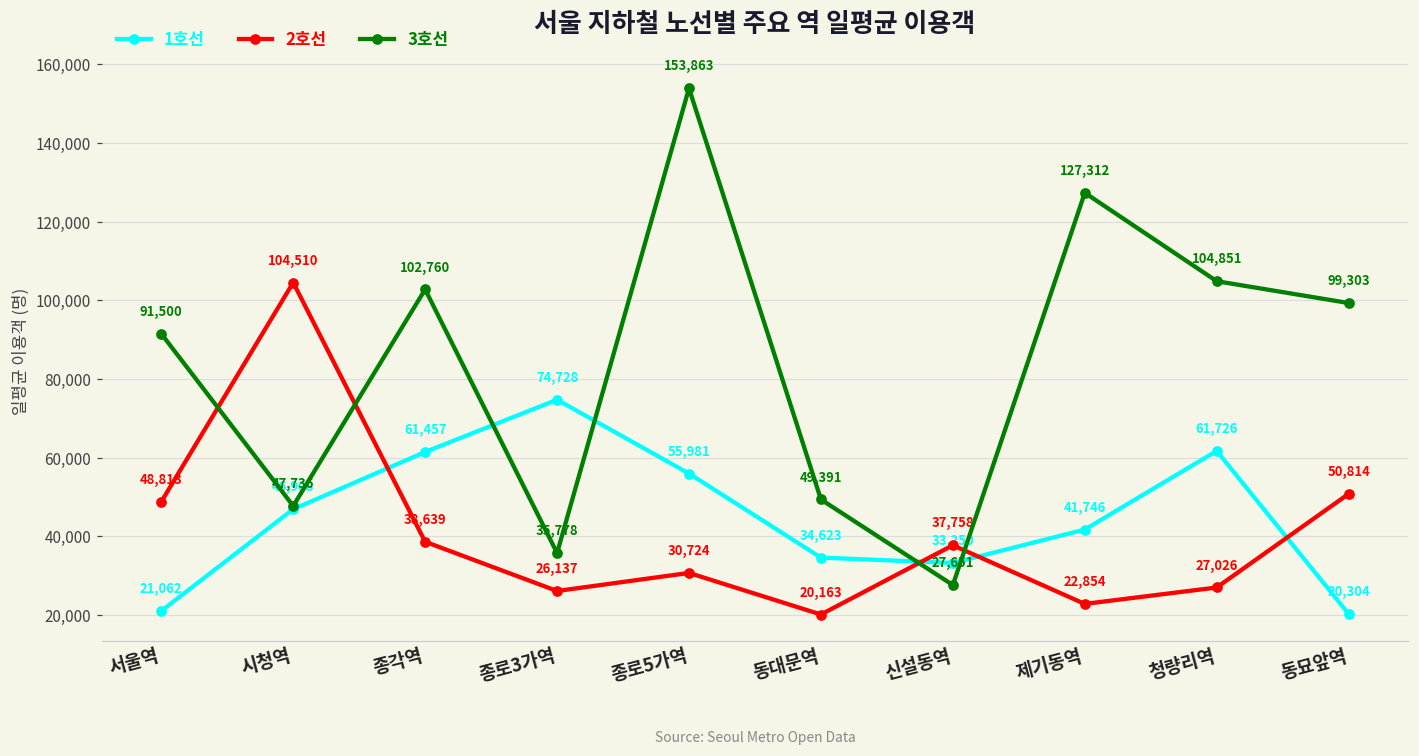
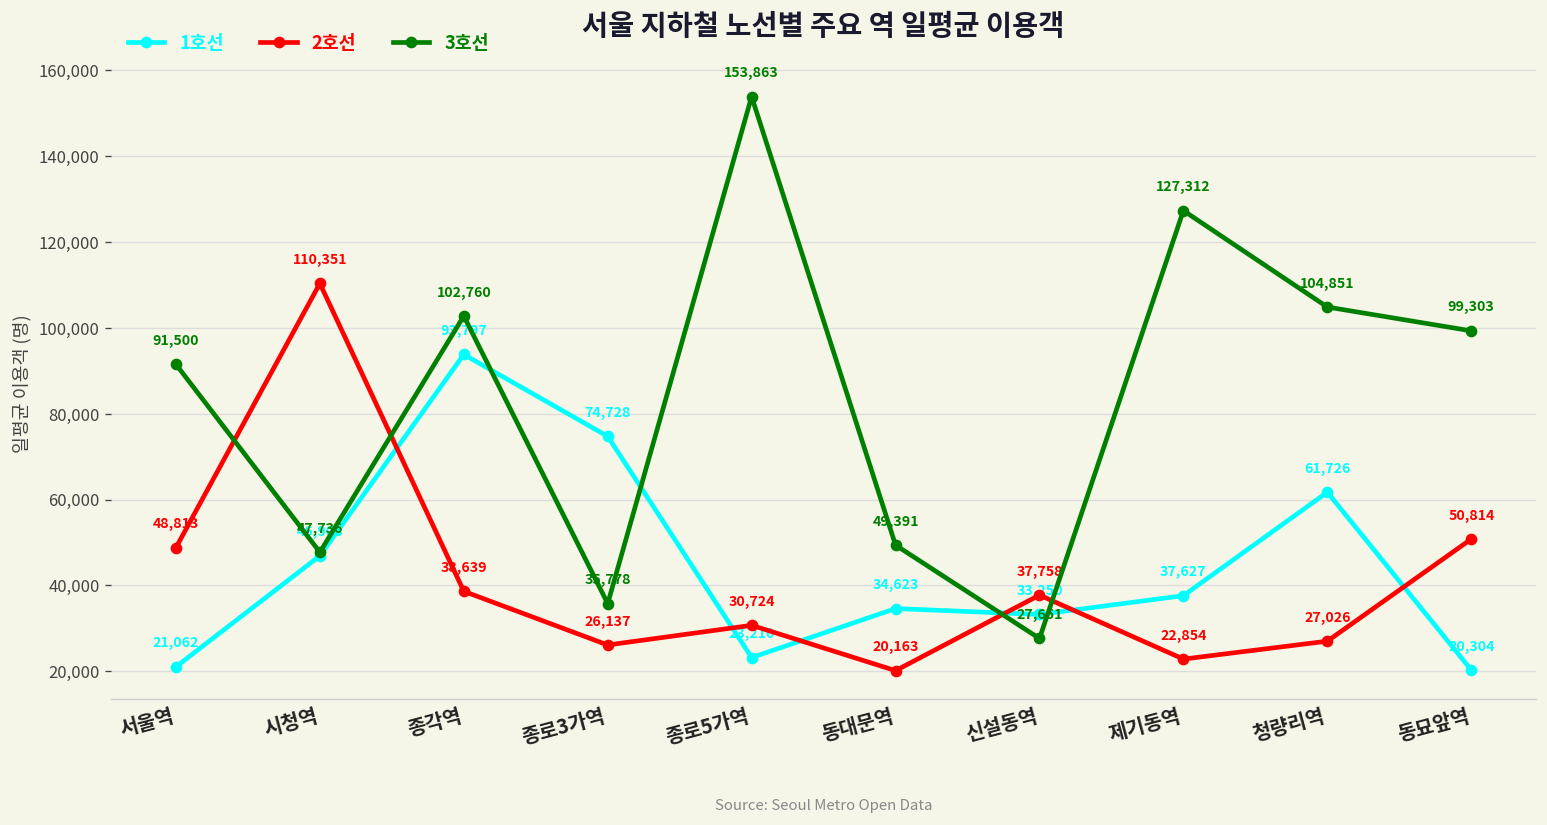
2호선, 시청역: 104,510 -> 110,351
1호선, 종각역: 61,457 -> 93,797
1호선, 종로5가역: 55,981 -> 23,210
1호선, 제기동역: 41,746 -> 37,627
